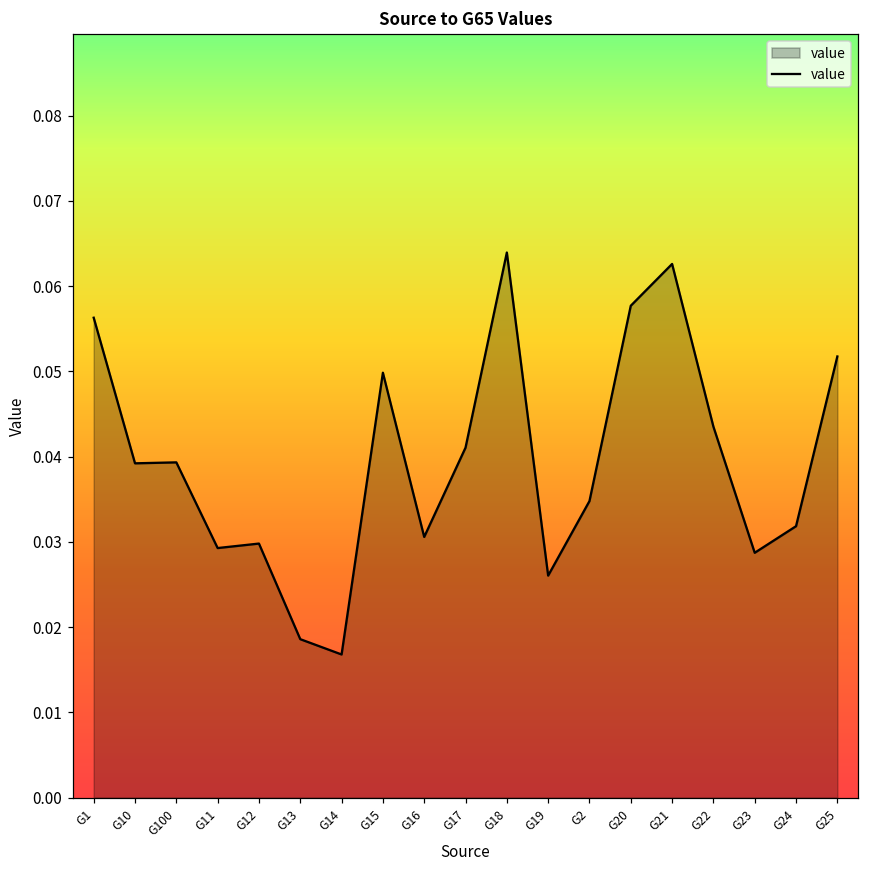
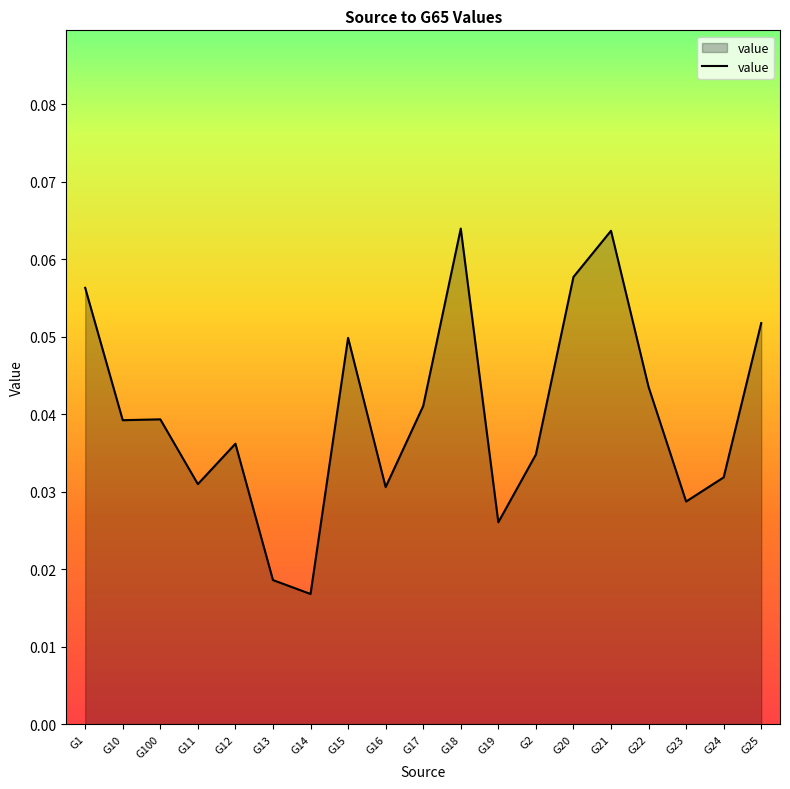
G11: 0.029 -> 0.031
G12: 0.030 -> 0.036
G21: 0.063 -> 0.064
